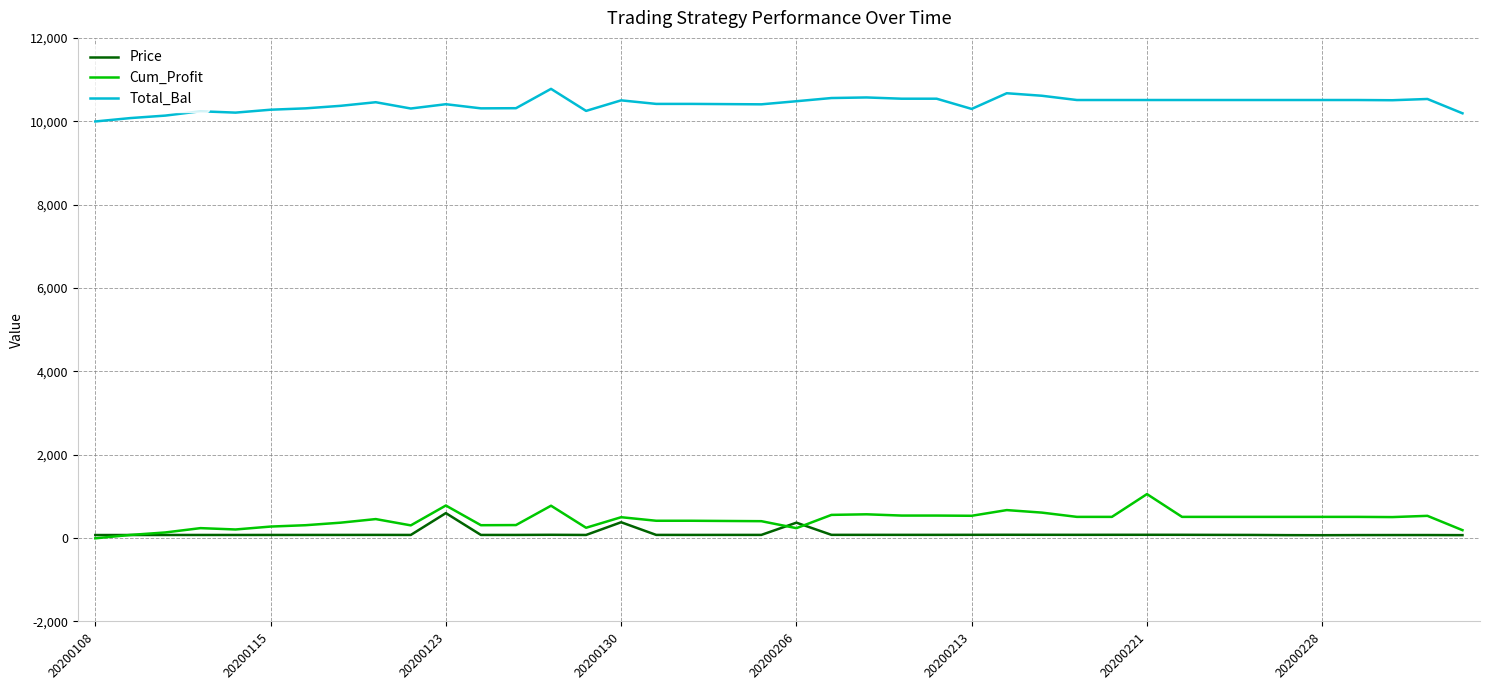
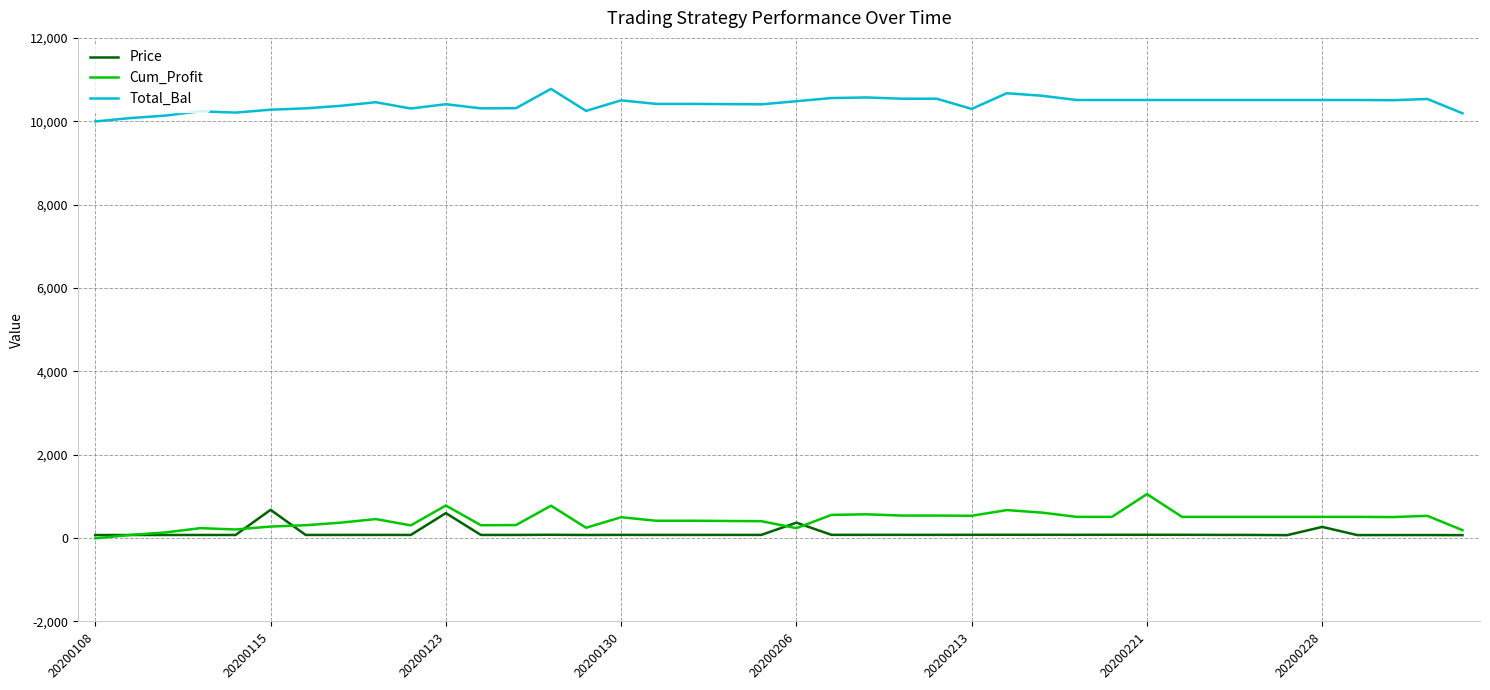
Price, 20200115: 100 -> 700
Price, 20200130: 400 -> 100
Price, 20200228: 100 -> 300
